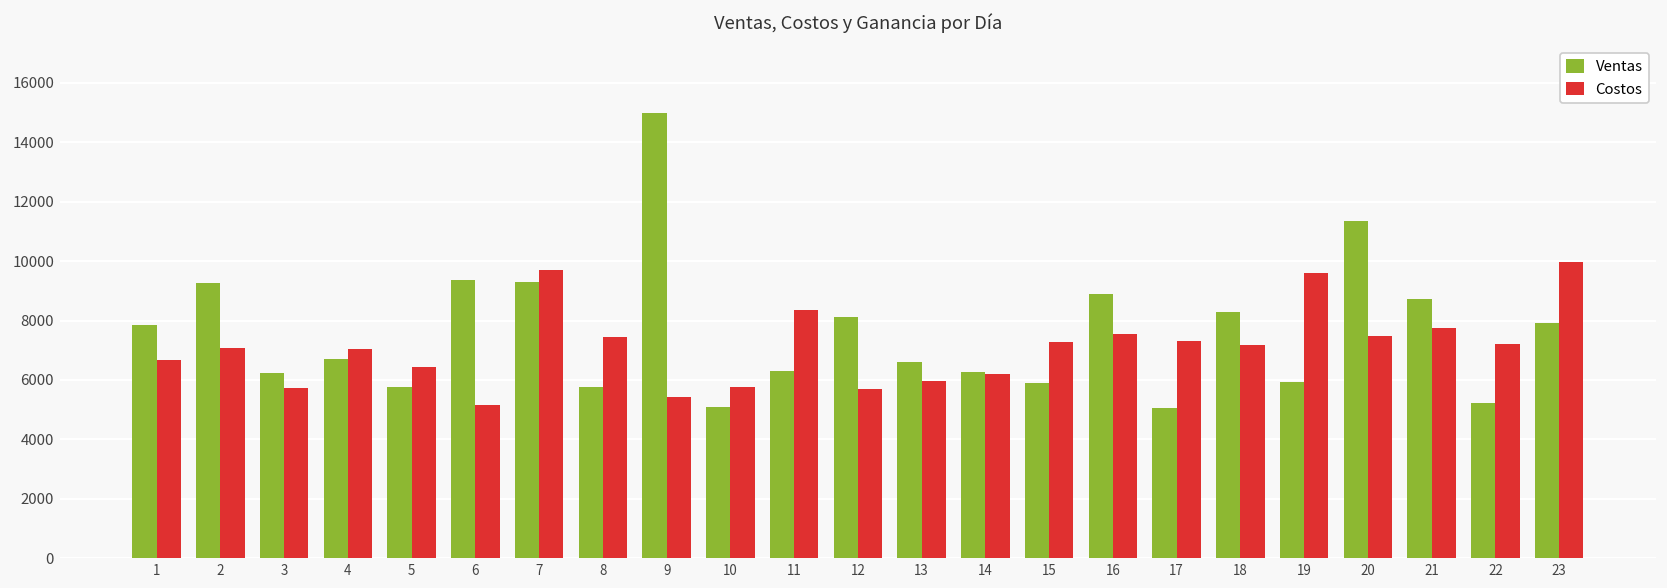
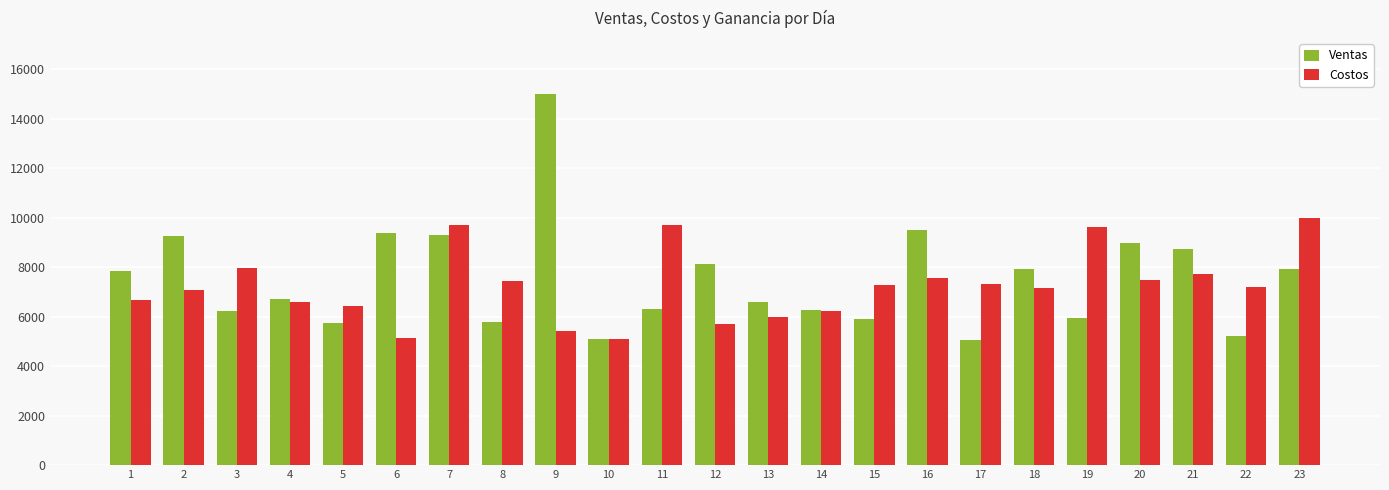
Costos, 3: 5700 -> 8000
Costos, 4: 7100 -> 6600
Costos, 10: 5800 -> 5100
Costos, 11: 8400 -> 9700
Ventas, 16: 8900 -> 9500
Ventas, 18: 8300 -> 7900
Ventas, 20: 11300 -> 9000
